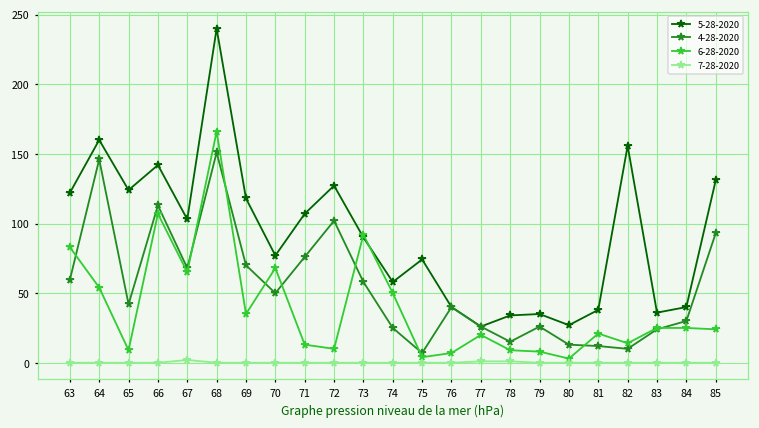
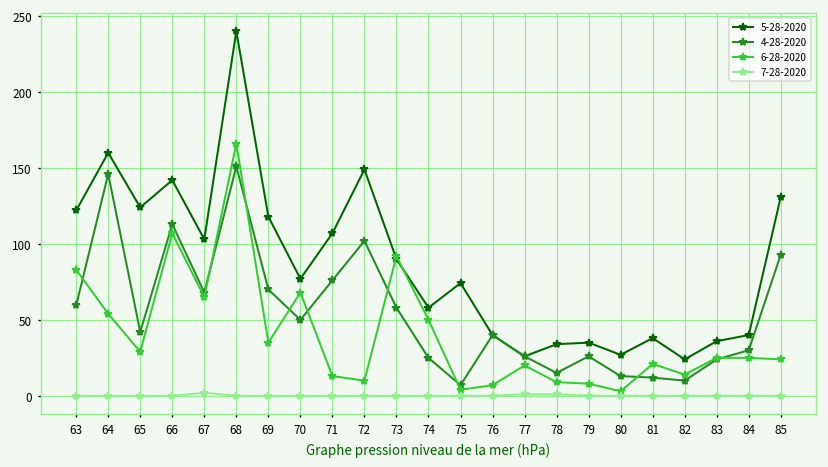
6-28-2020, 65: 9 -> 29
5-28-2020, 72: 127 -> 149
5-28-2020, 82: 156 -> 24
